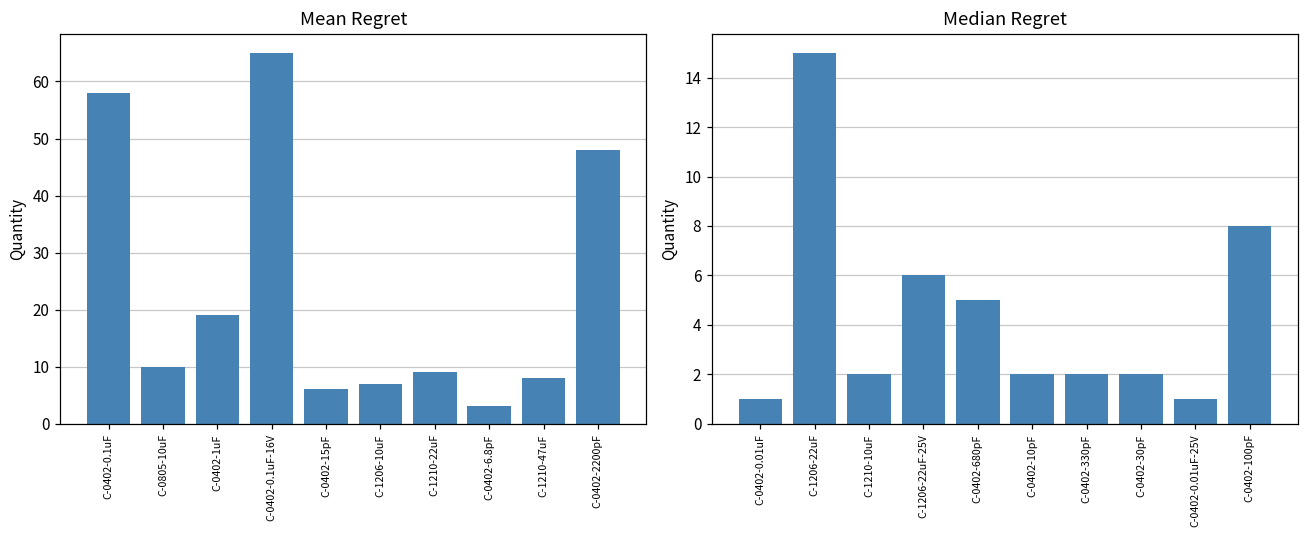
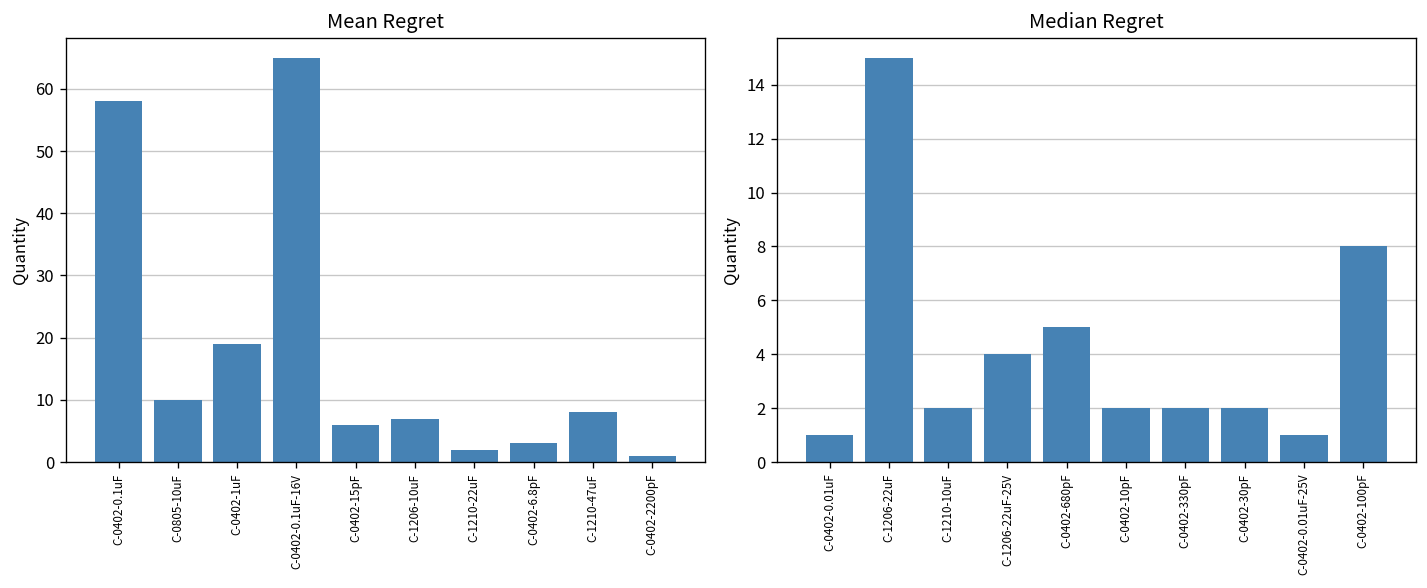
Mean Regret, C-1210-22uF: 9 -> 2
Mean Regret, C-0402-2200pF: 48 -> 1
Median Regret, C-1206-22uF-25V: 6 -> 4
